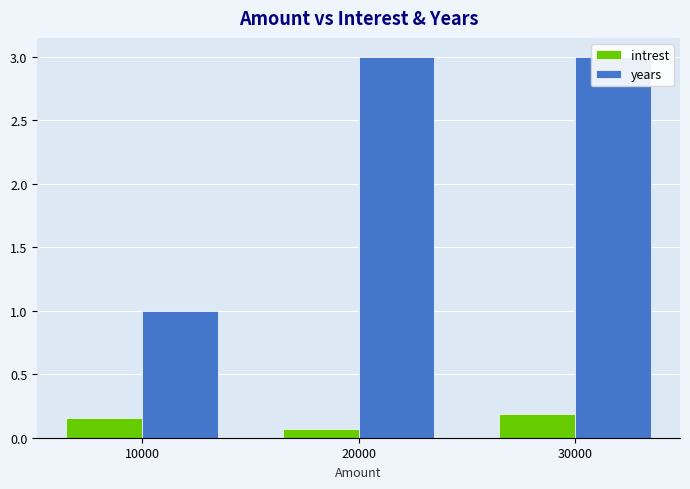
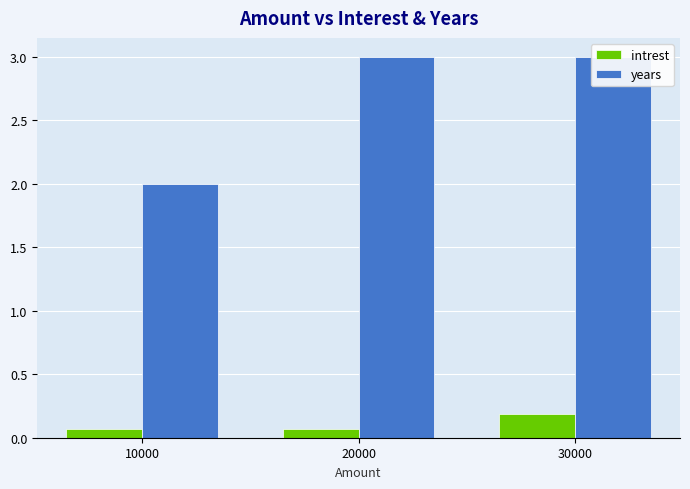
intrest, 10000: 0.15 -> 0.07
years, 10000: 1 -> 2
